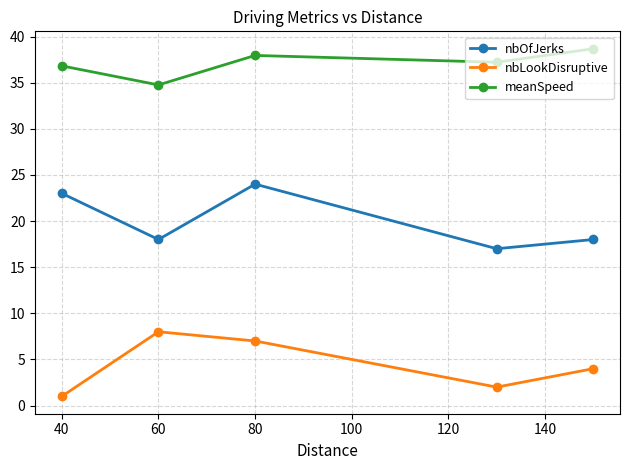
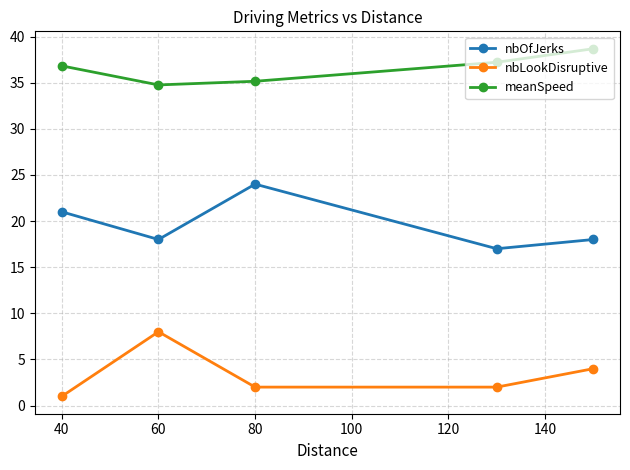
nbOfJerks, 40: 23 -> 21
nbLookDisruptive, 80: 7 -> 2
meanSpeed, 80: 38 -> 35
